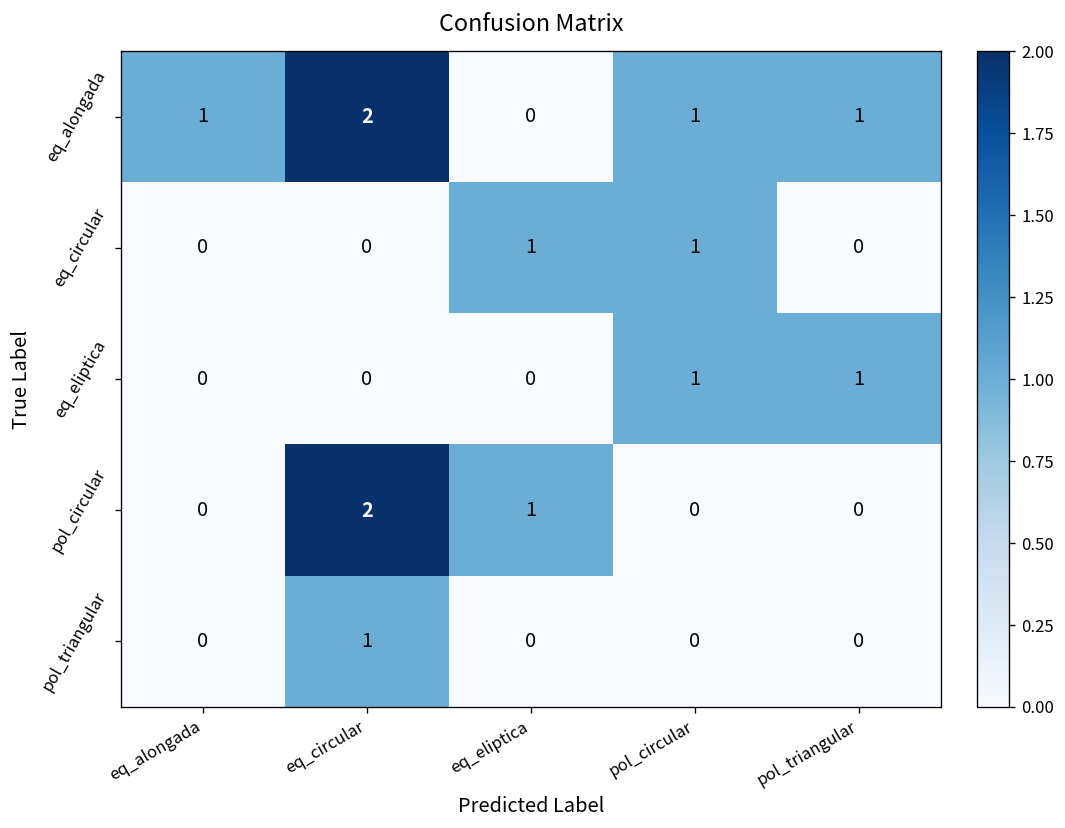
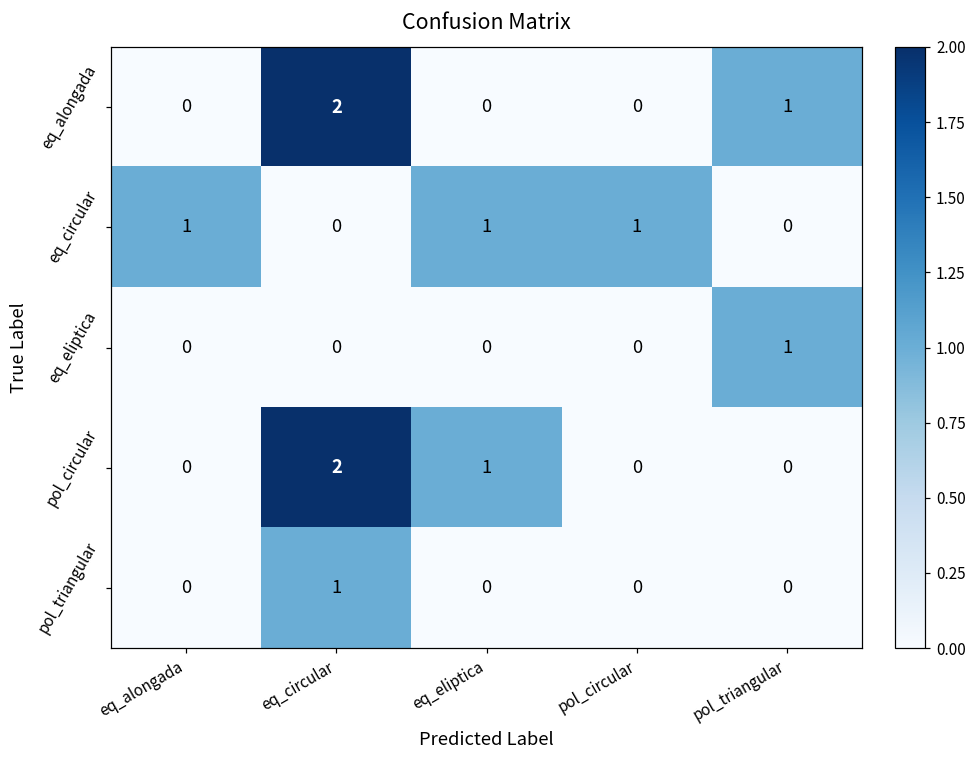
eq_alongada, eq_alongada: 1 -> 0
eq_alongada, pol_circular: 1 -> 0
eq_circular, eq_alongada: 0 -> 1
eq_eliptica, pol_circular: 1 -> 0
